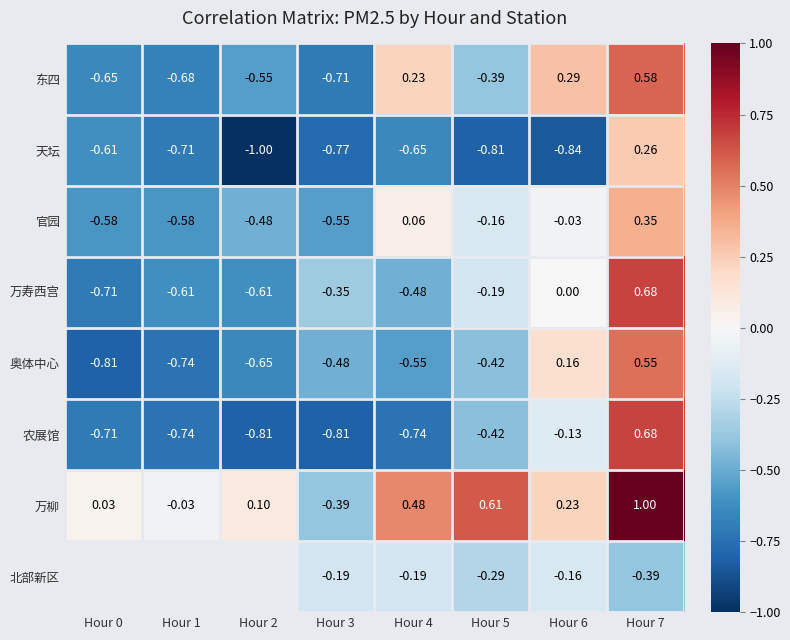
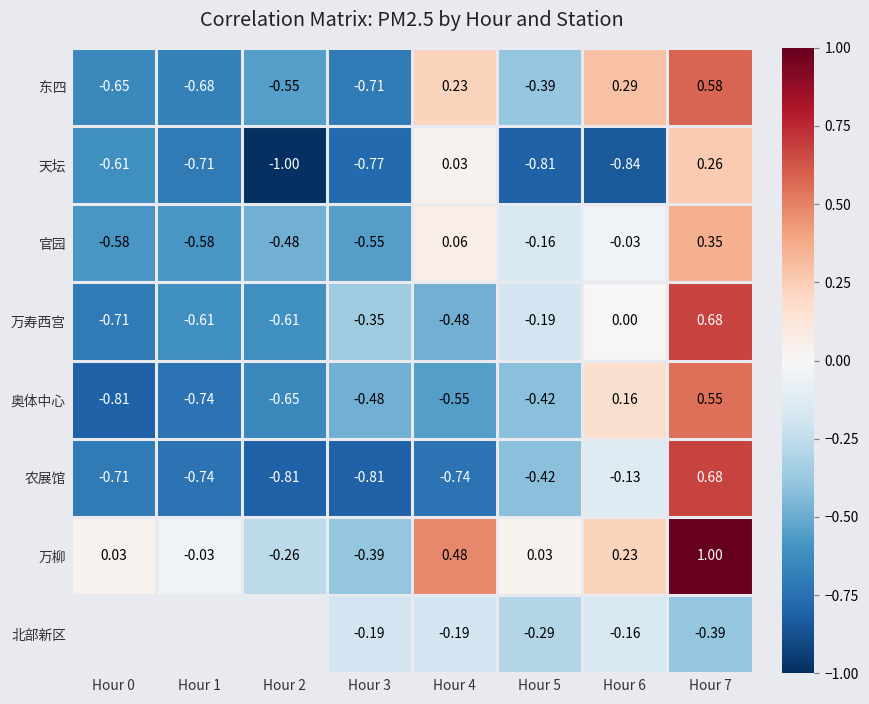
天坛, Hour 4: -0.65 -> 0.03
万柳, Hour 2: 0.10 -> -0.26
万柳, Hour 5: 0.61 -> 0.03
